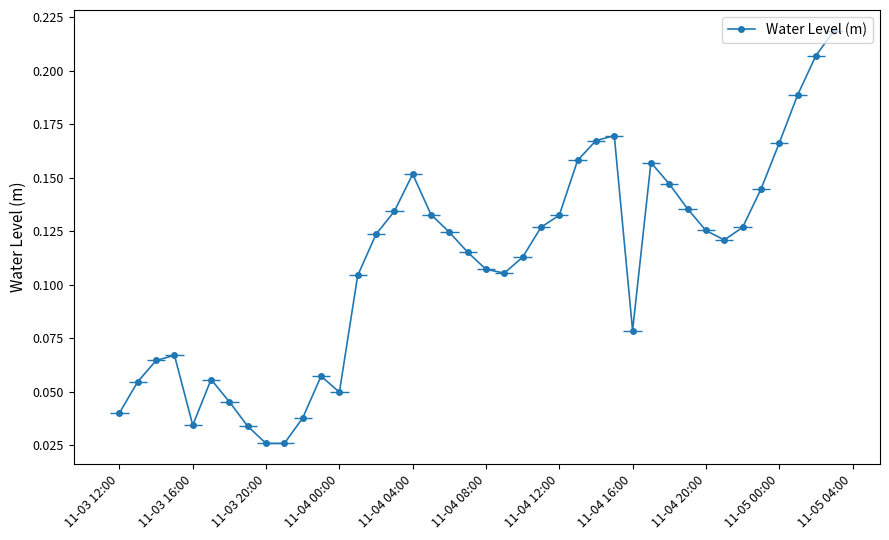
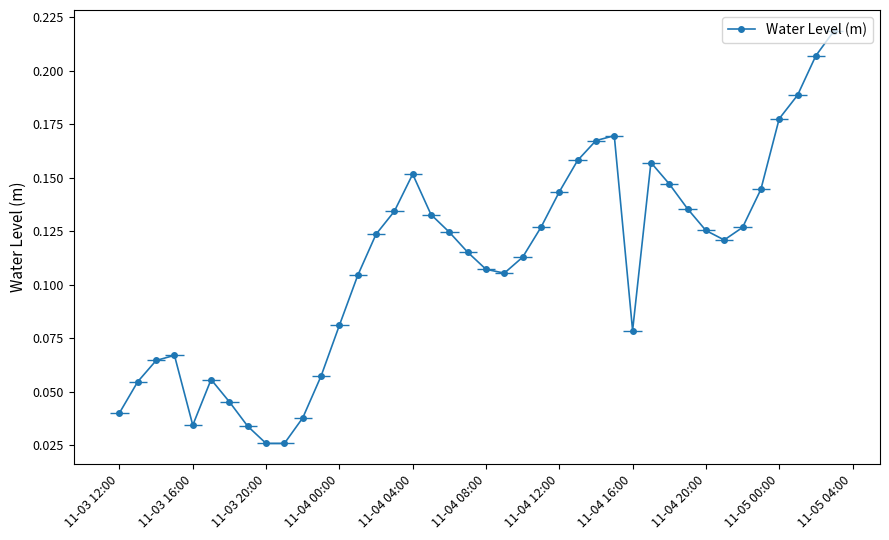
11-04 00:00: 0.050 -> 0.081
11-04 12:00: 0.133 -> 0.143
11-05 00:00: 0.166 -> 0.178
